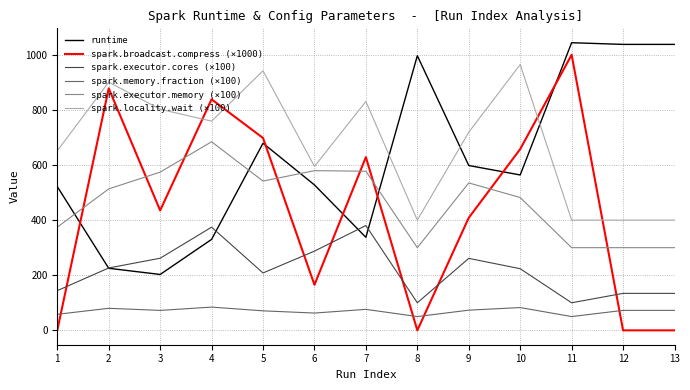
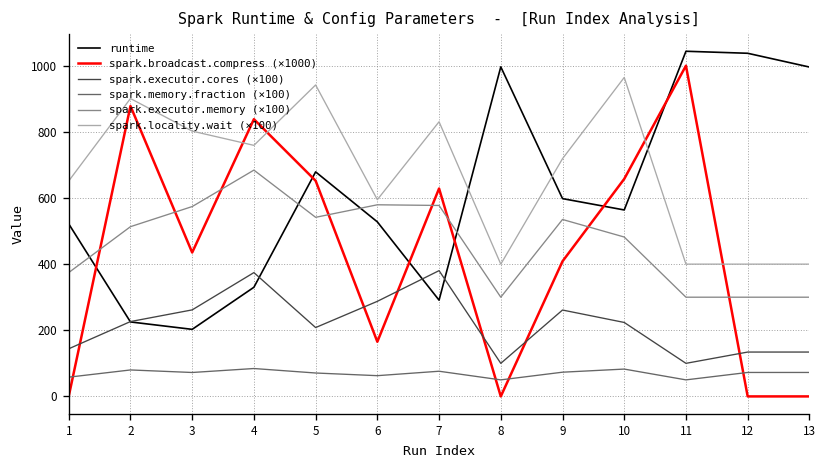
spark.broadcast.compress (×1000), 5: 700 -> 650
runtime, 7: 340 -> 290
runtime, 13: 1040 -> 1000
